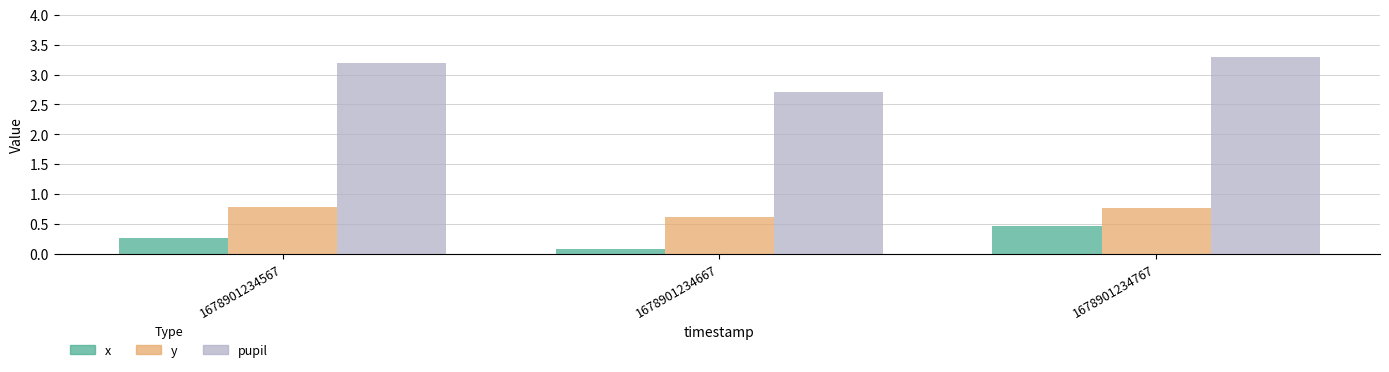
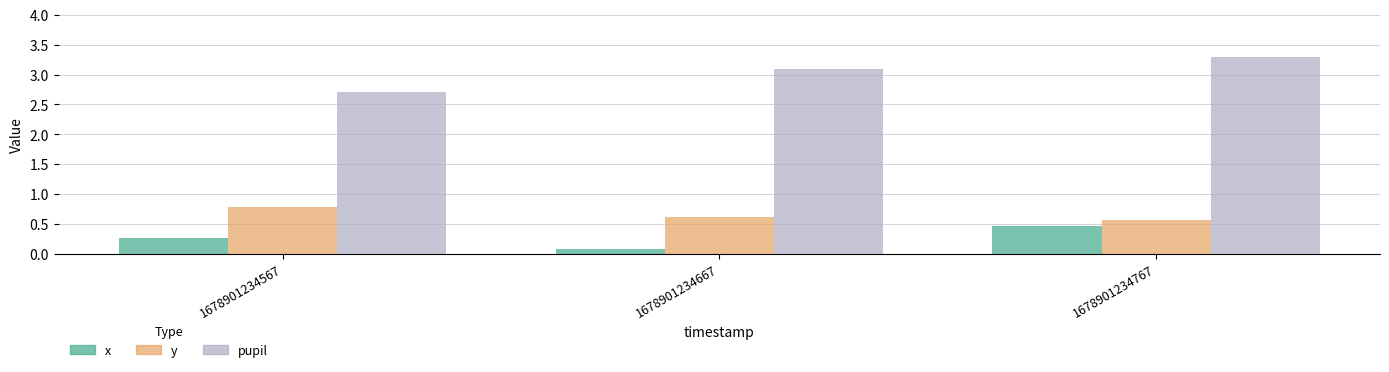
pupil, 1678901234567: 3.2 -> 2.7
pupil, 1678901234667: 2.7 -> 3.1
y, 1678901234767: 0.8 -> 0.6
